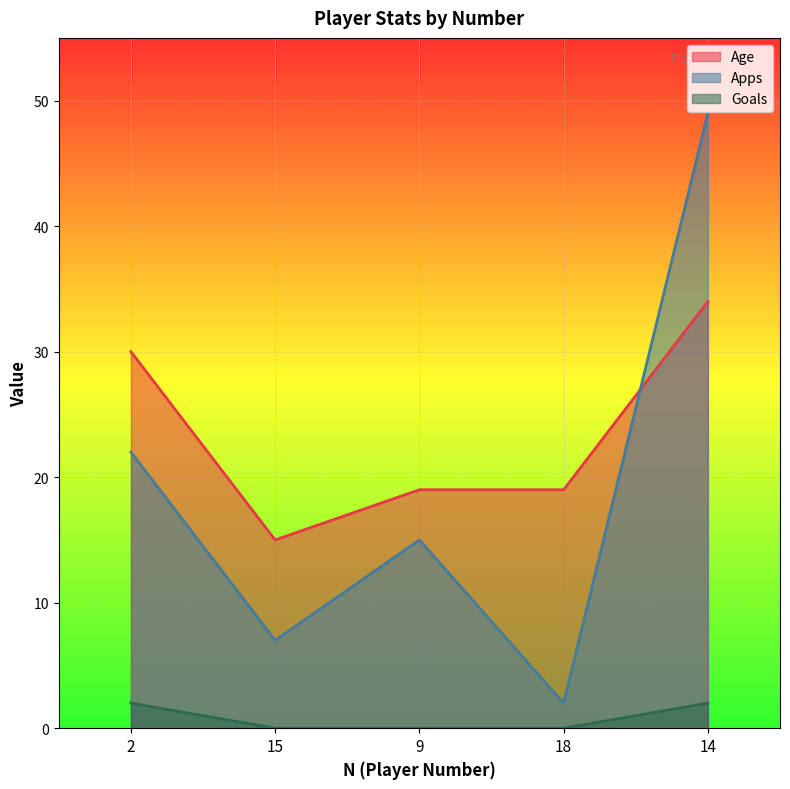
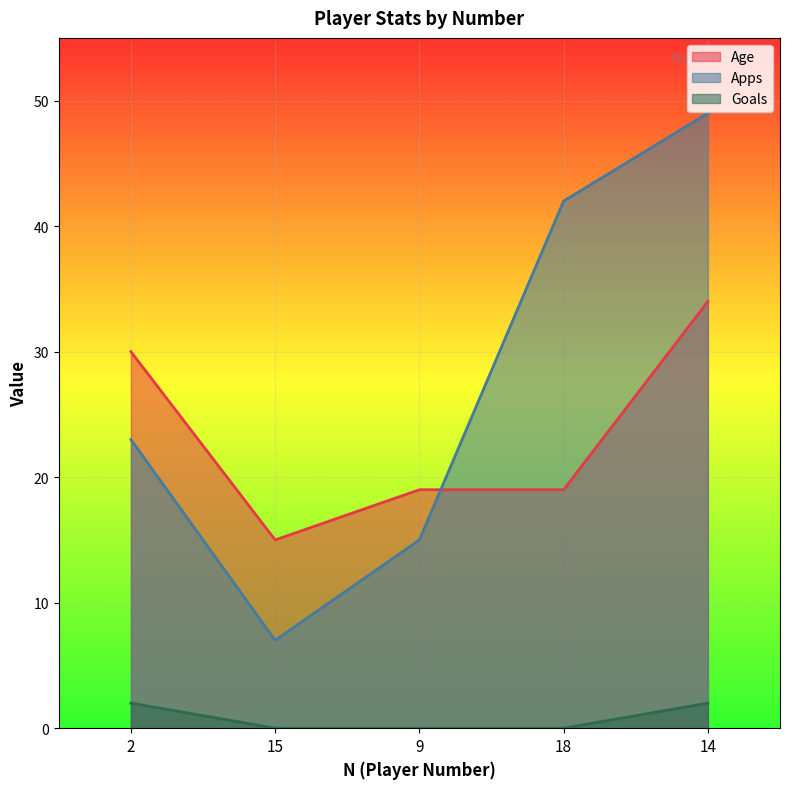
Apps, 2: 22 -> 23
Apps, 18: 2 -> 42
